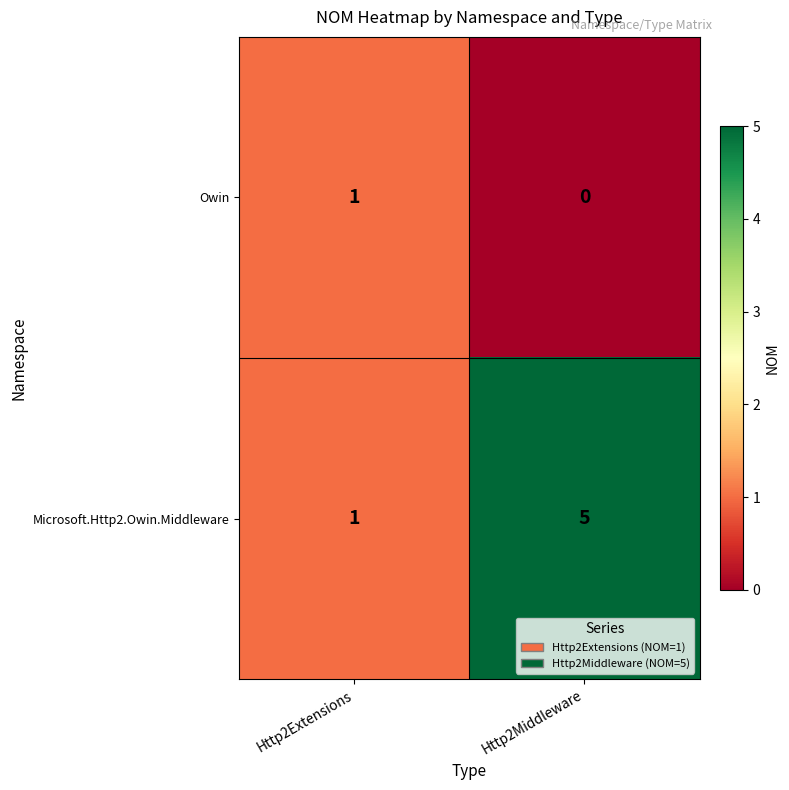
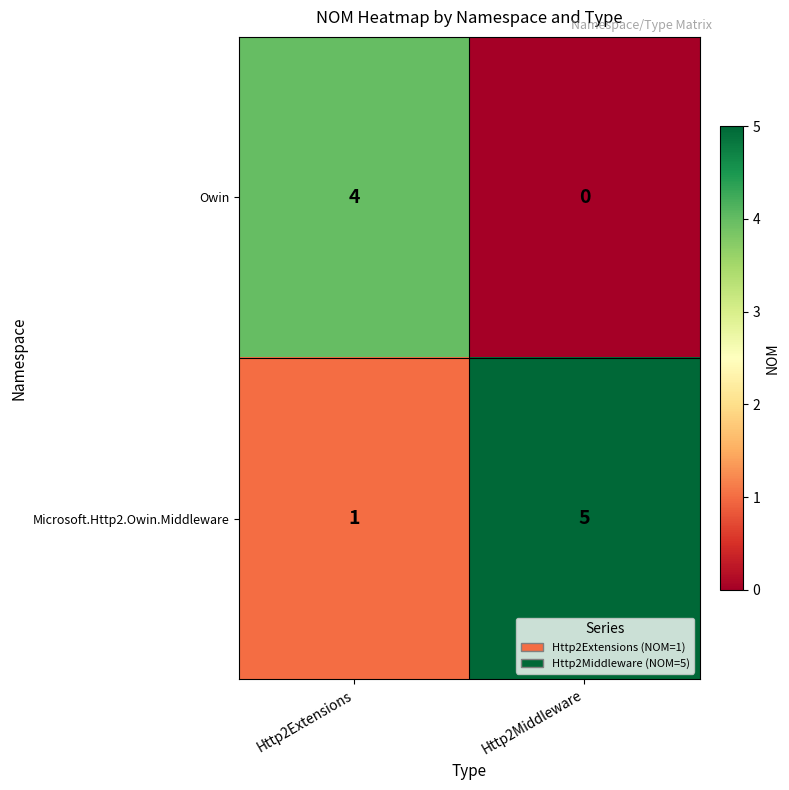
Owin, Http2Extensions: 1 -> 4
